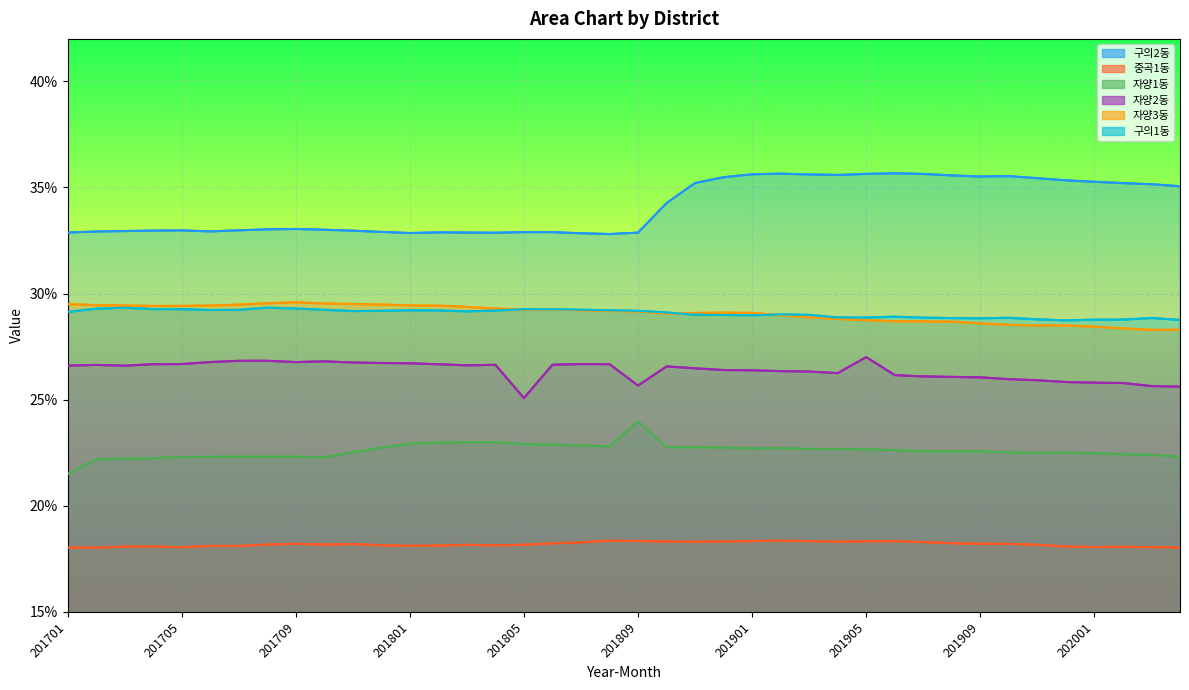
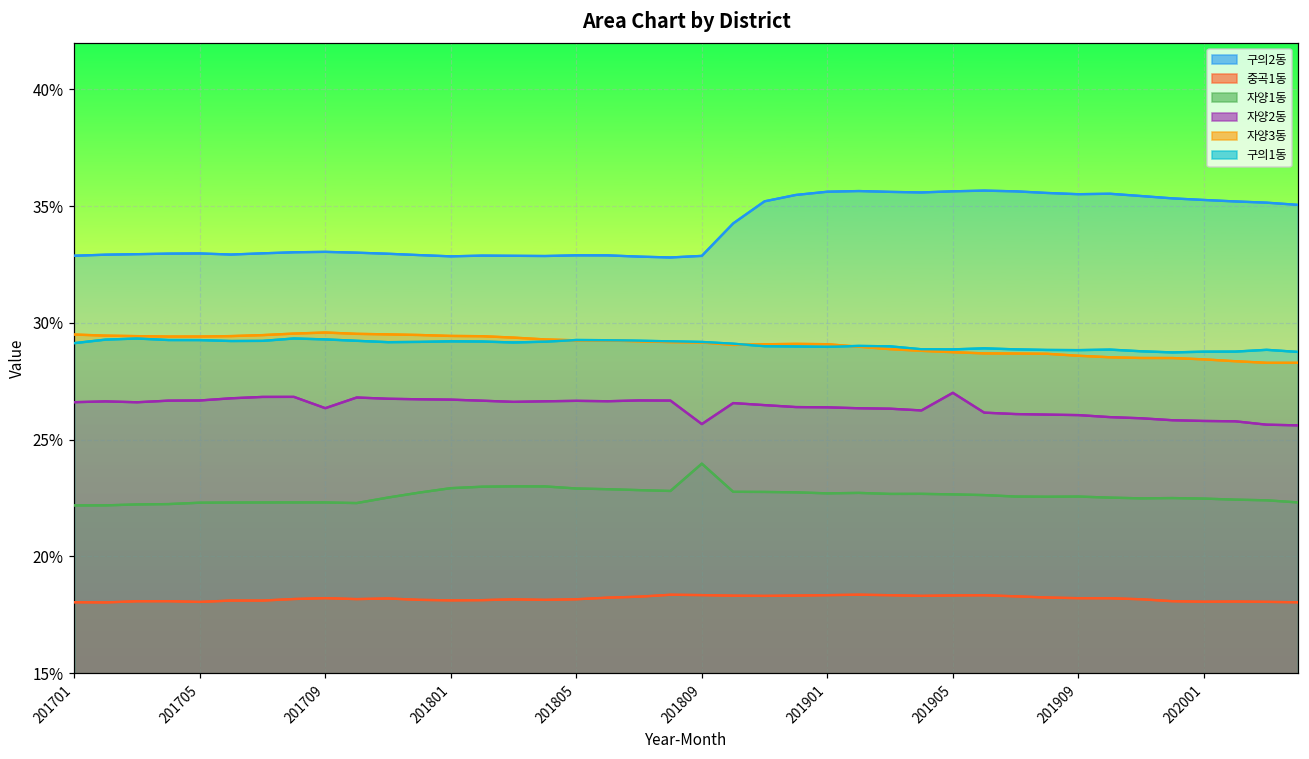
자양1동, 201701: 21.5% -> 22.2%
자양2동, 201709: 26.8% -> 26.3%
자양2동, 201805: 25.1% -> 26.7%
